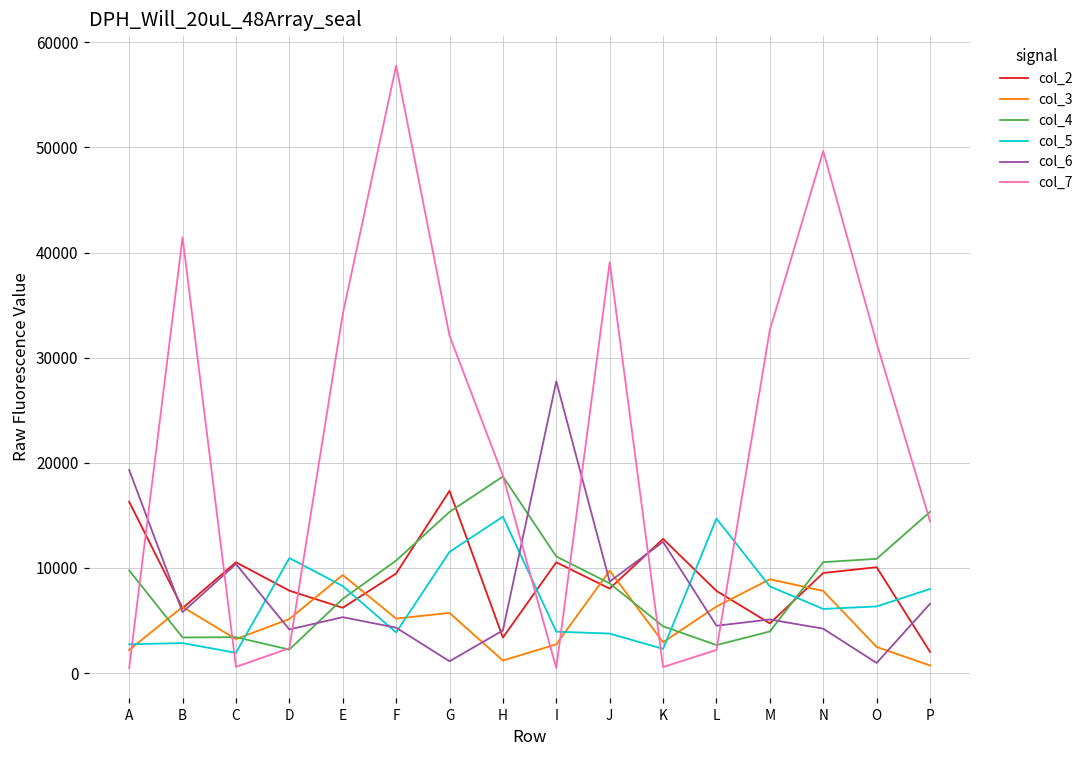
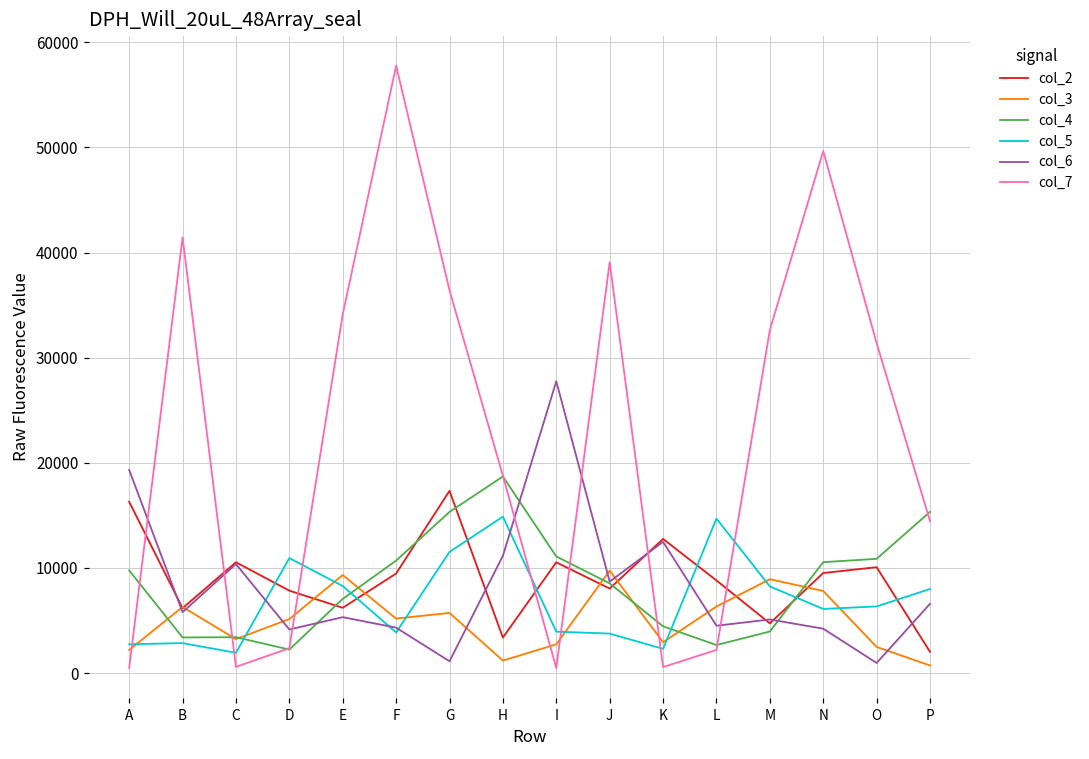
col_7, G: 32000 -> 36000
col_6, H: 4000 -> 11000
col_2, L: 8000 -> 9000
